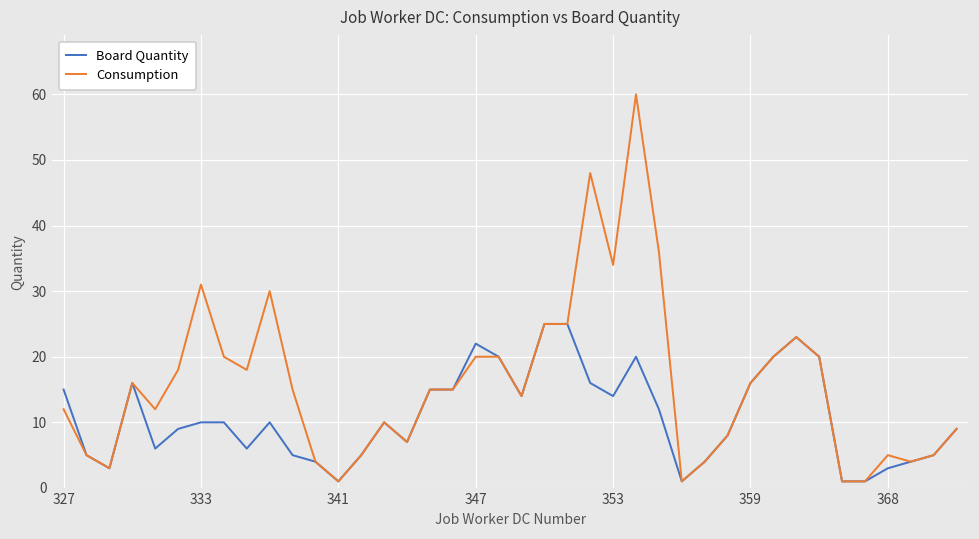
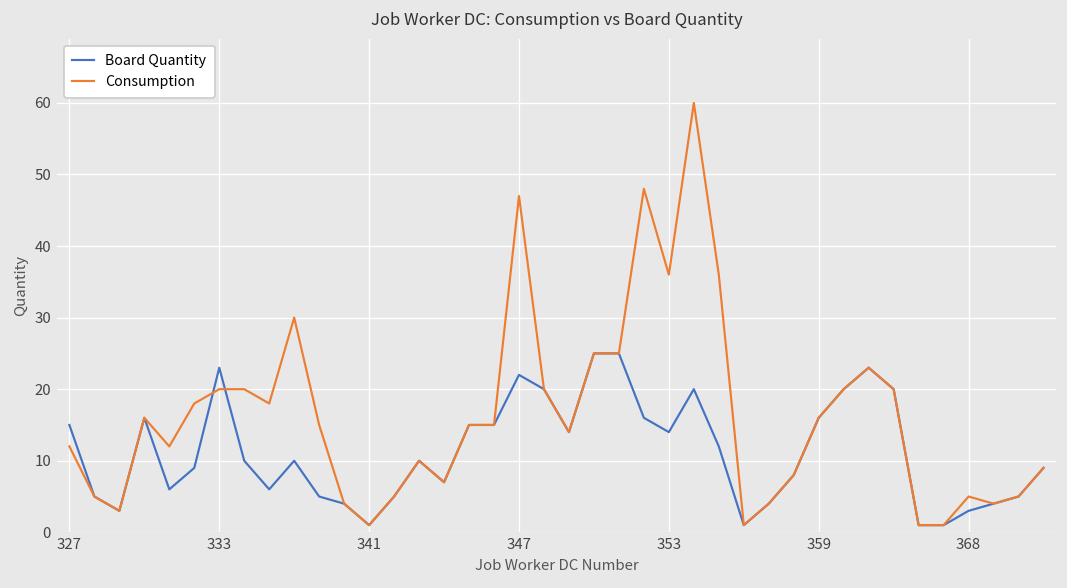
Board Quantity, 333: 10 -> 23
Consumption, 333: 31 -> 20
Consumption, 347: 20 -> 47
Consumption, 353: 34 -> 36
